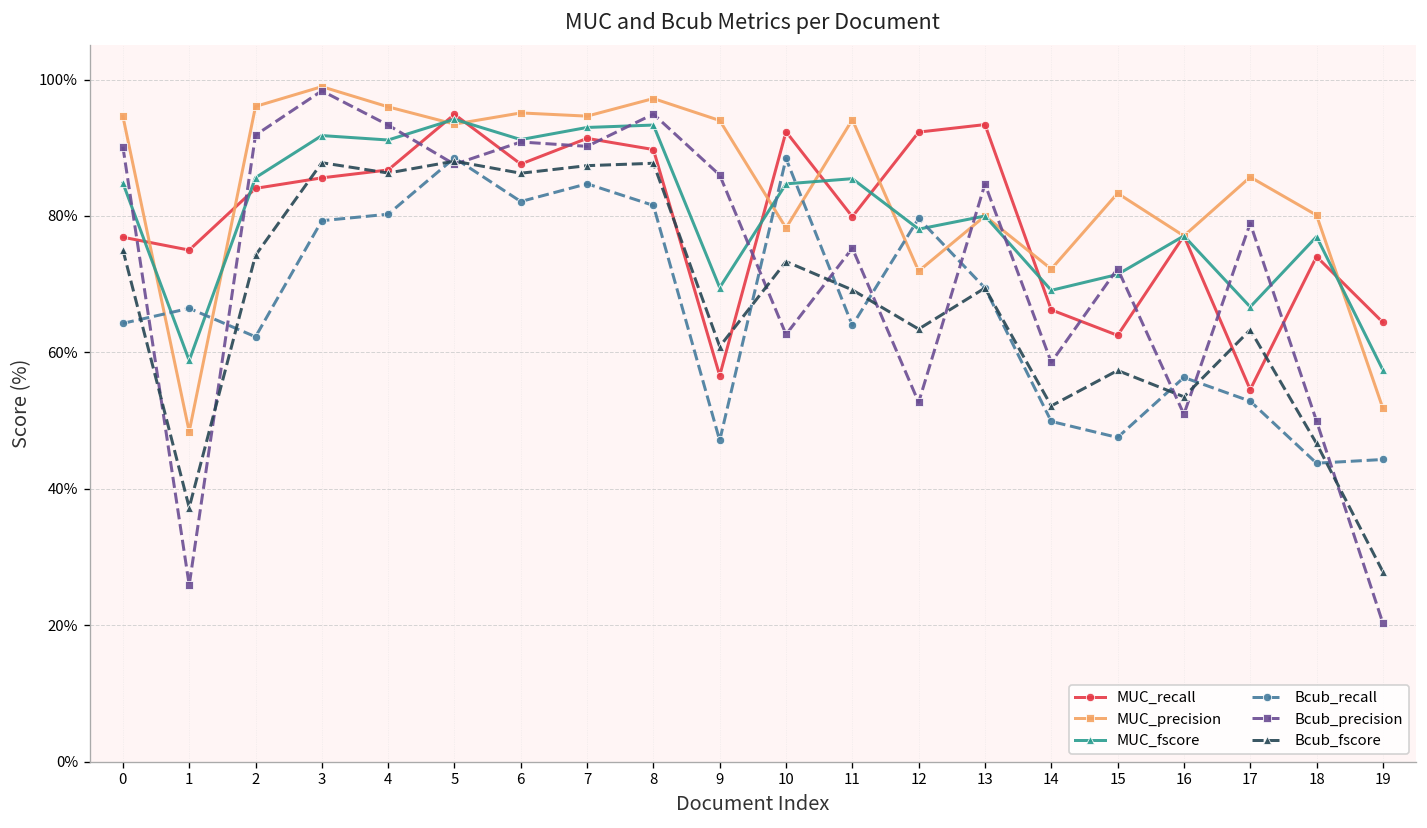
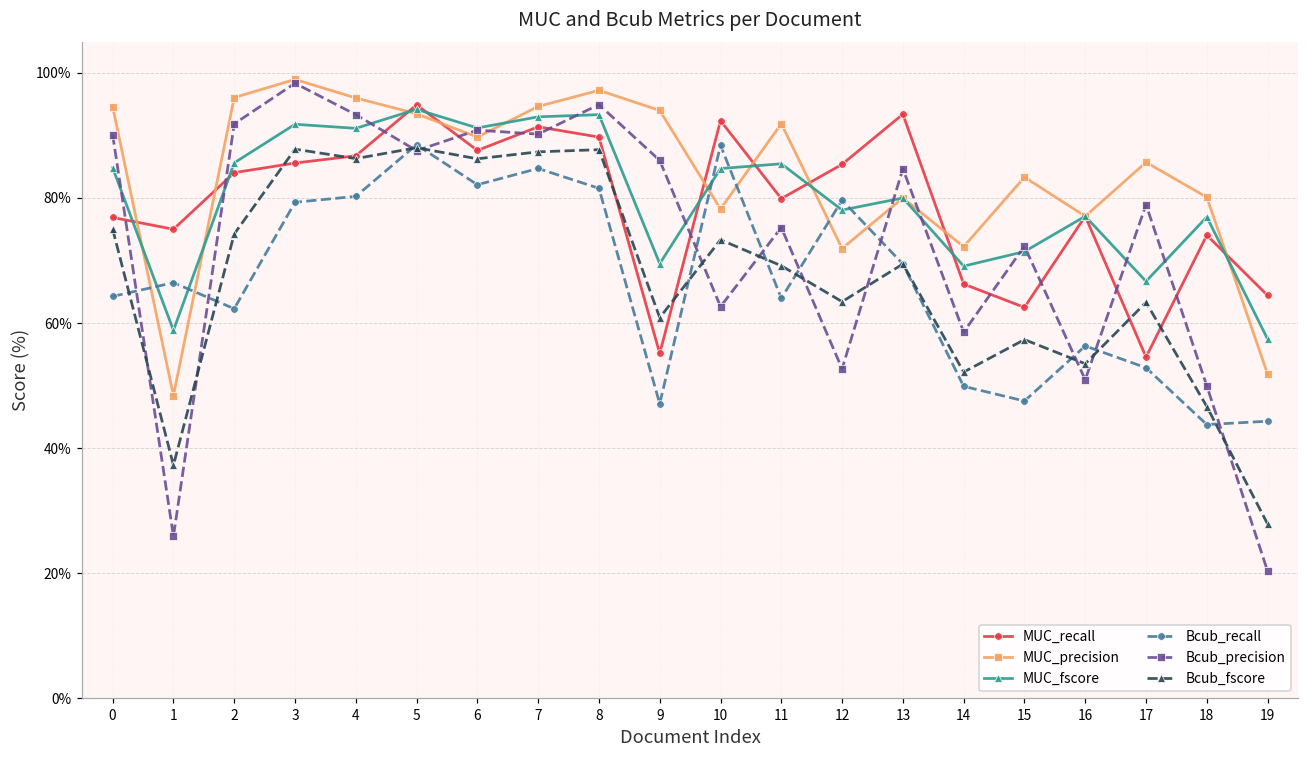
MUC_precision, 6: 95% -> 90%
MUC_recall, 9: 57% -> 55%
MUC_precision, 11: 94% -> 92%
MUC_recall, 12: 92% -> 85%
